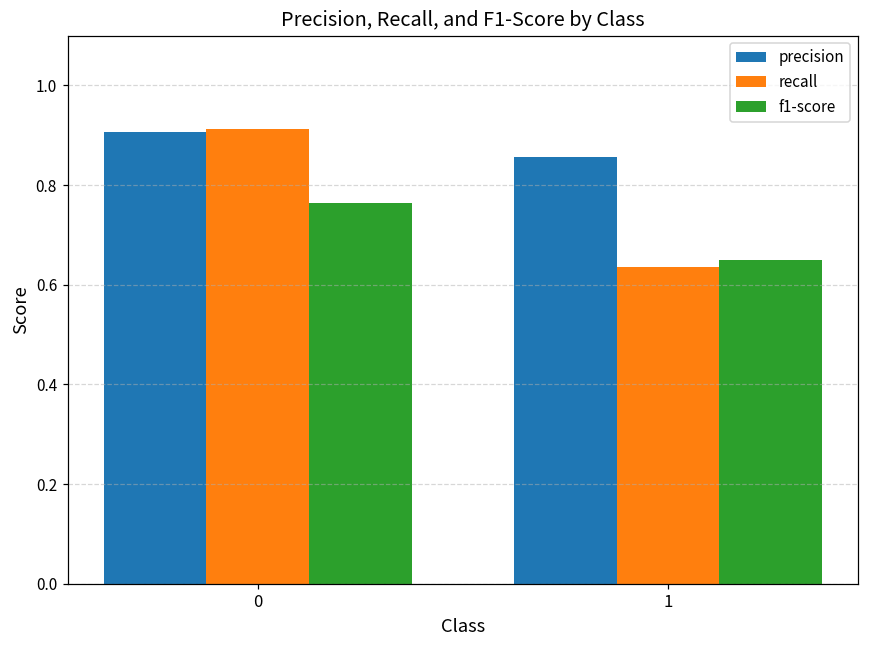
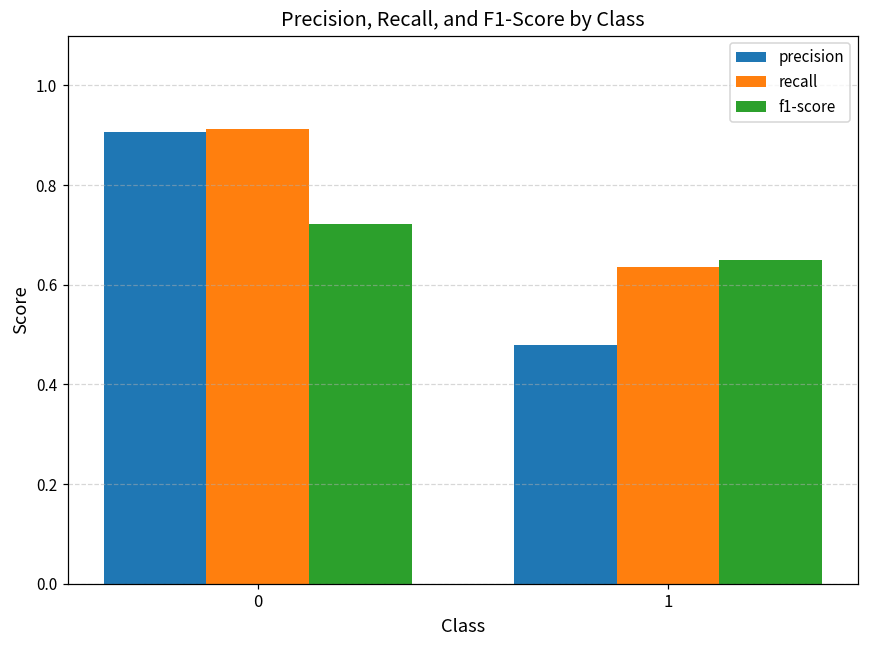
f1-score, 0: 0.76 -> 0.72
precision, 1: 0.86 -> 0.48
